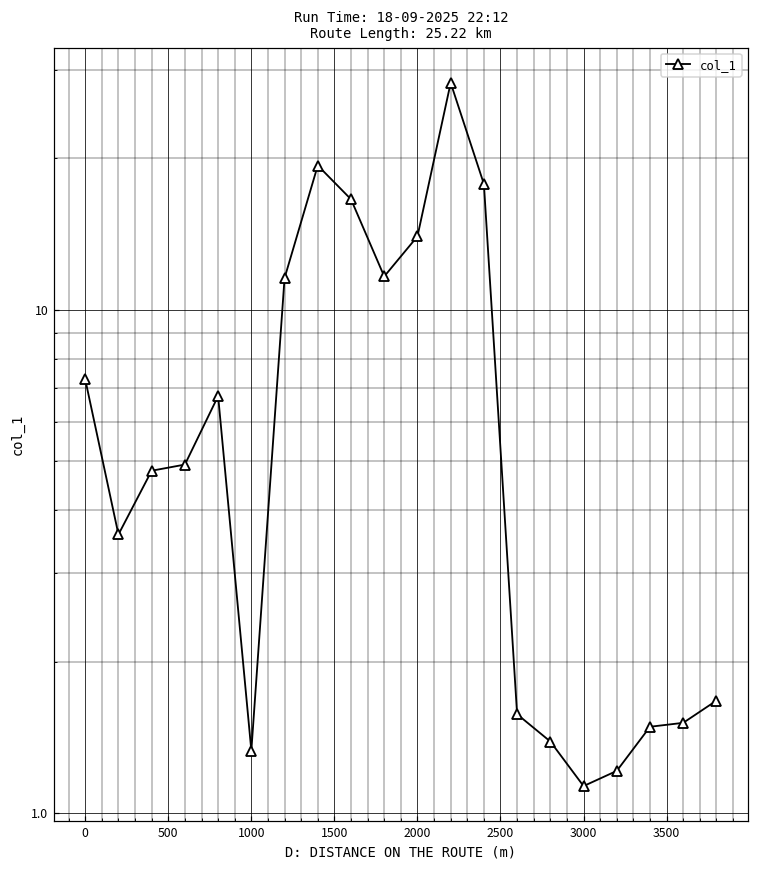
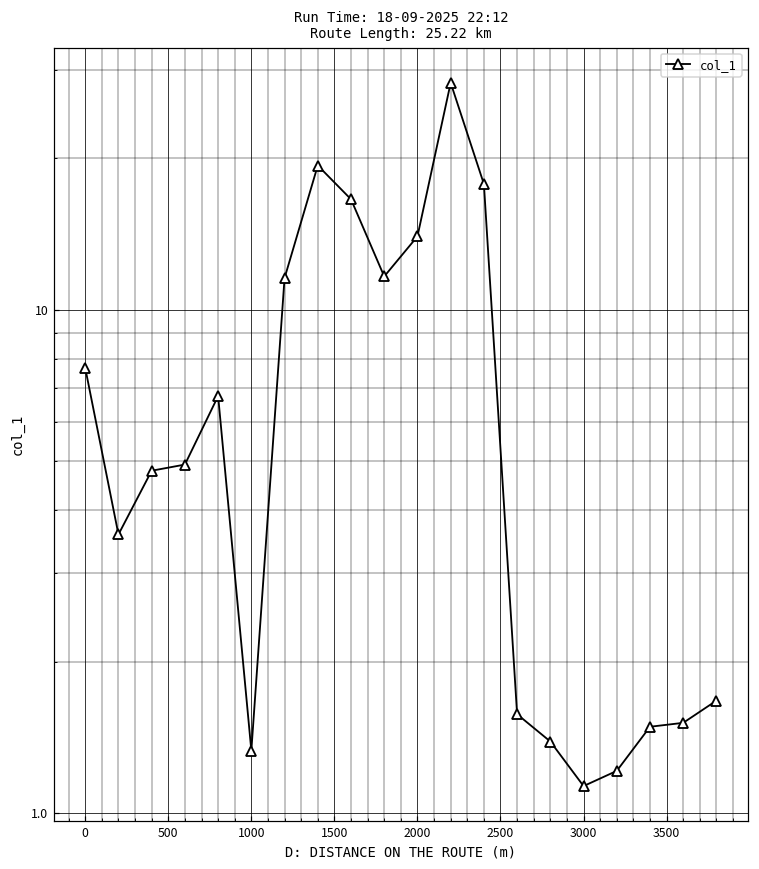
0: 7.3 -> 7.7
